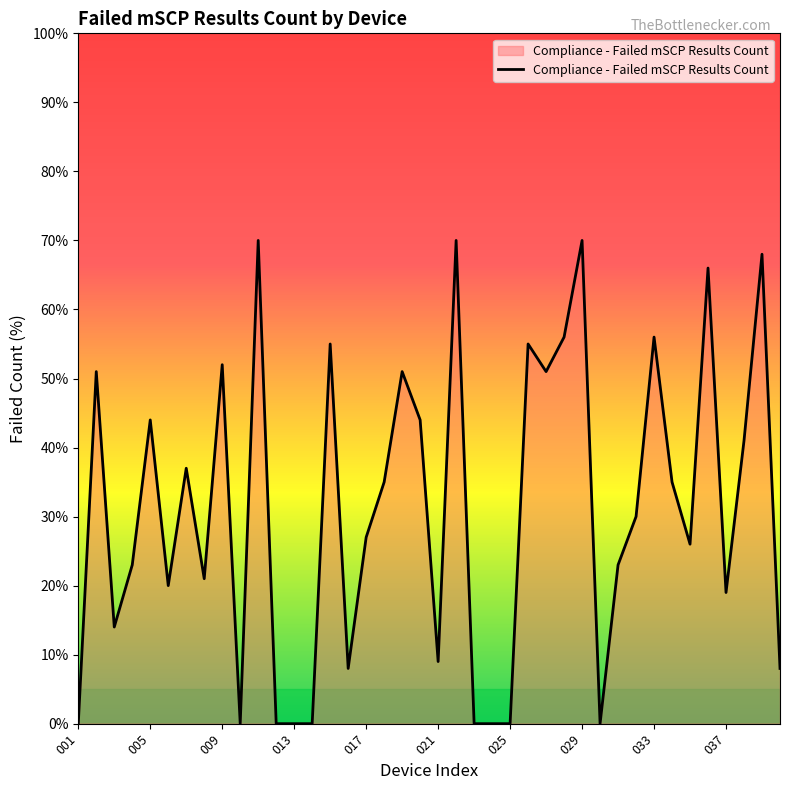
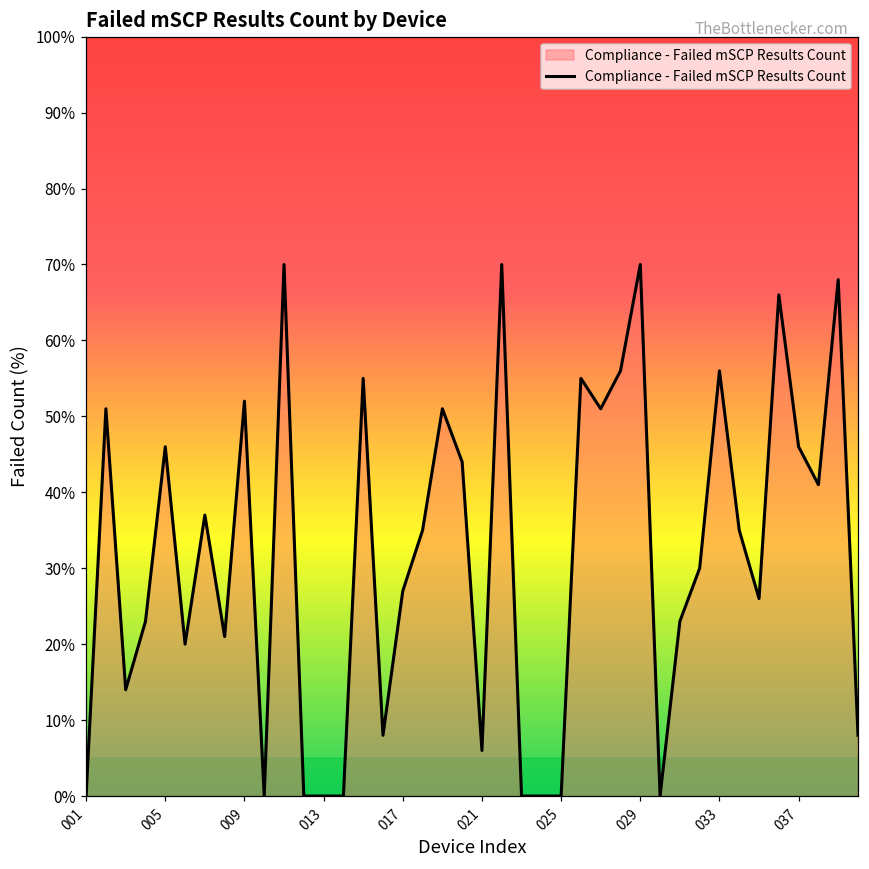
005: 44% -> 46%
021: 9% -> 6%
037: 19% -> 46%
